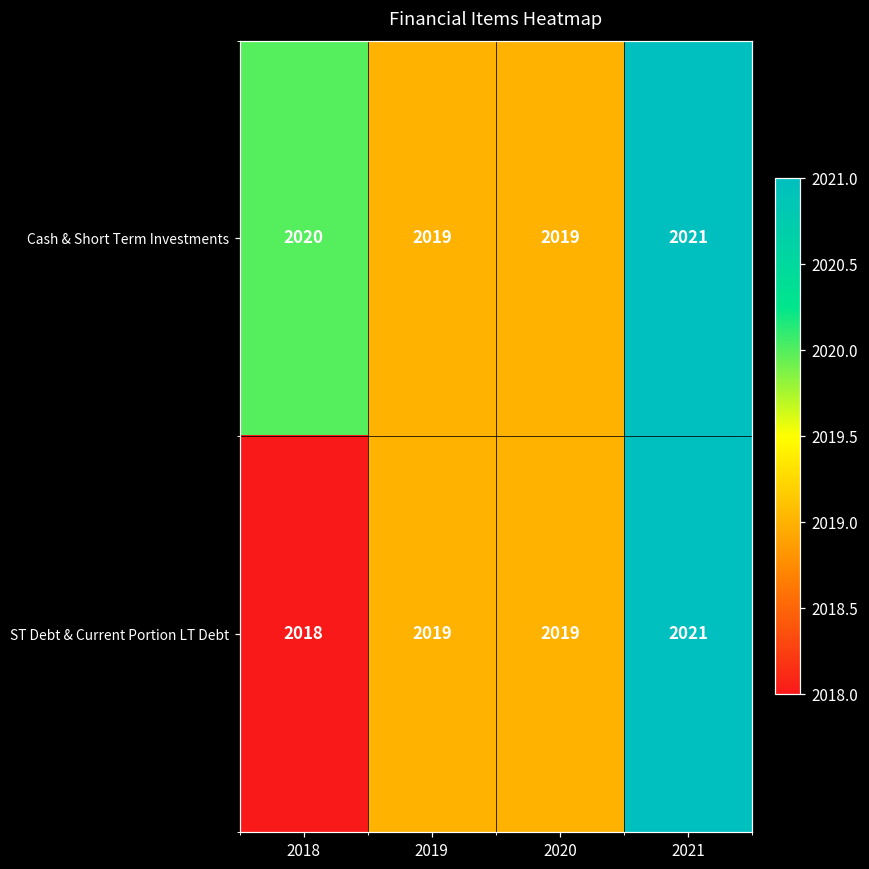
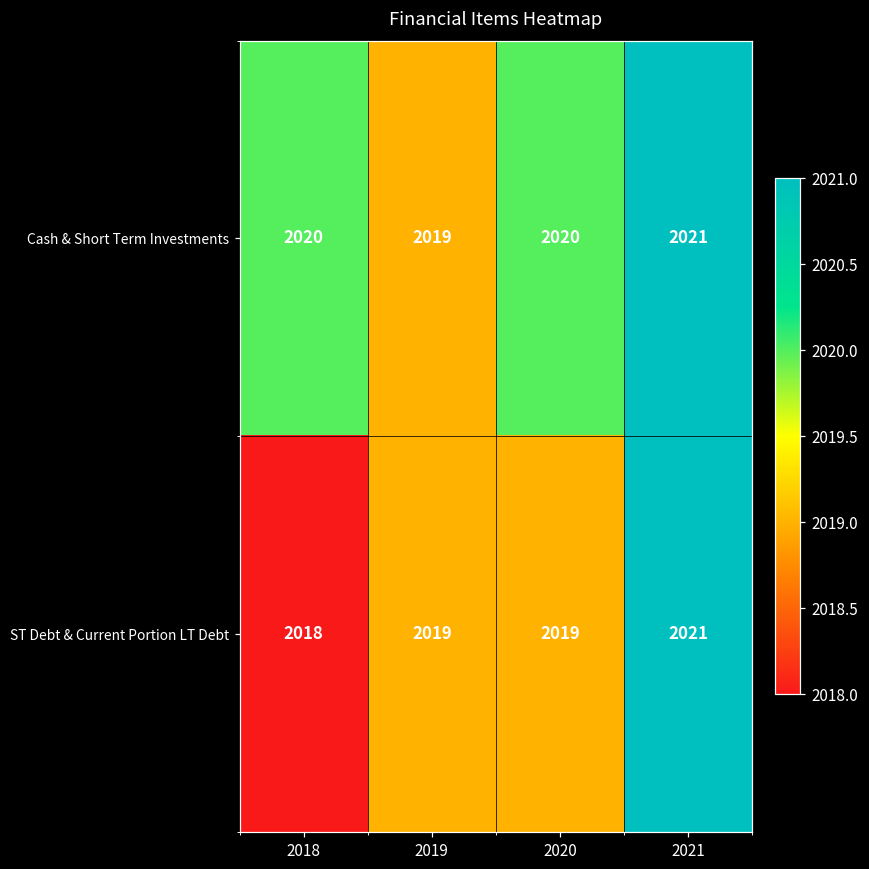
Cash & Short Term Investments, 2020: 2019 -> 2020
